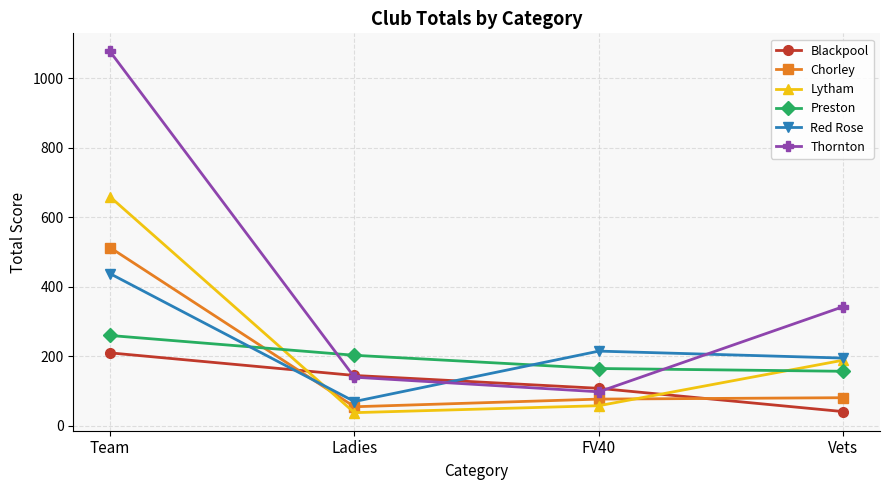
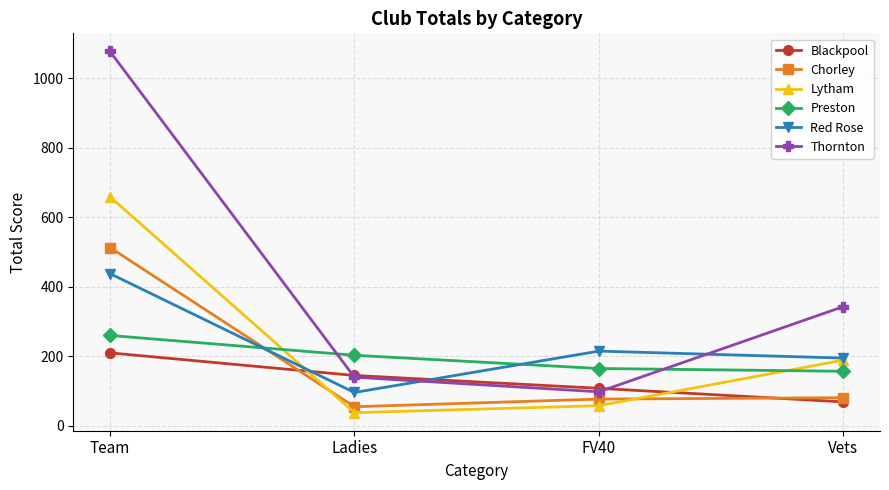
Red Rose, Ladies: 70 -> 100
Blackpool, Vets: 40 -> 70
